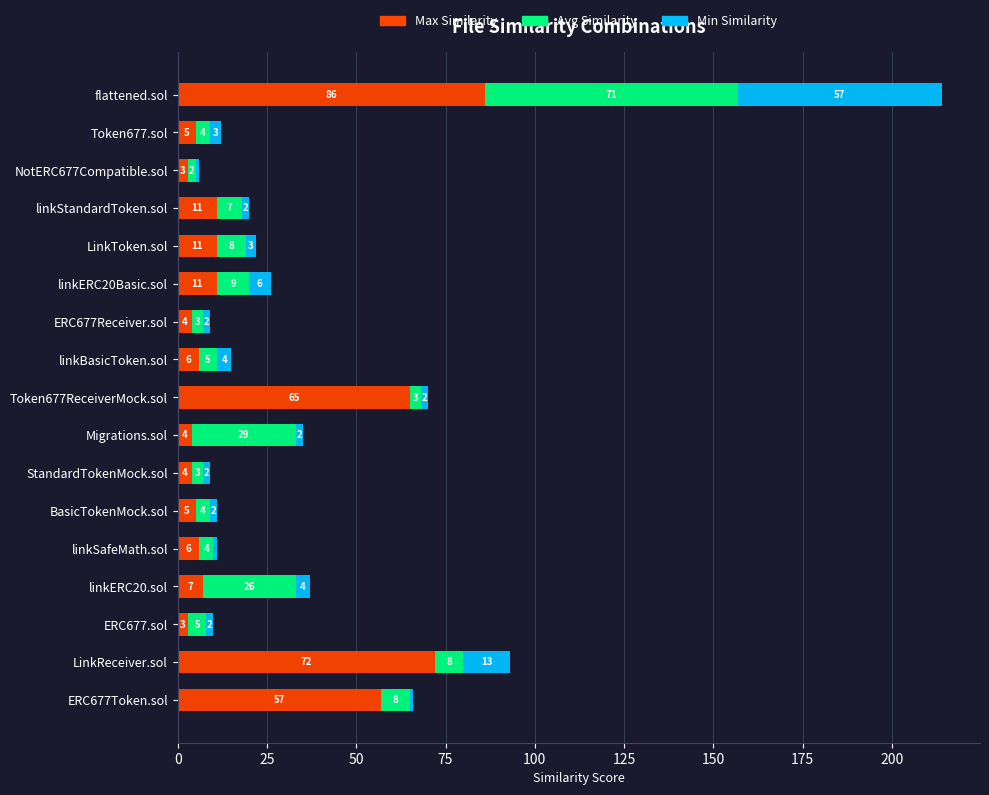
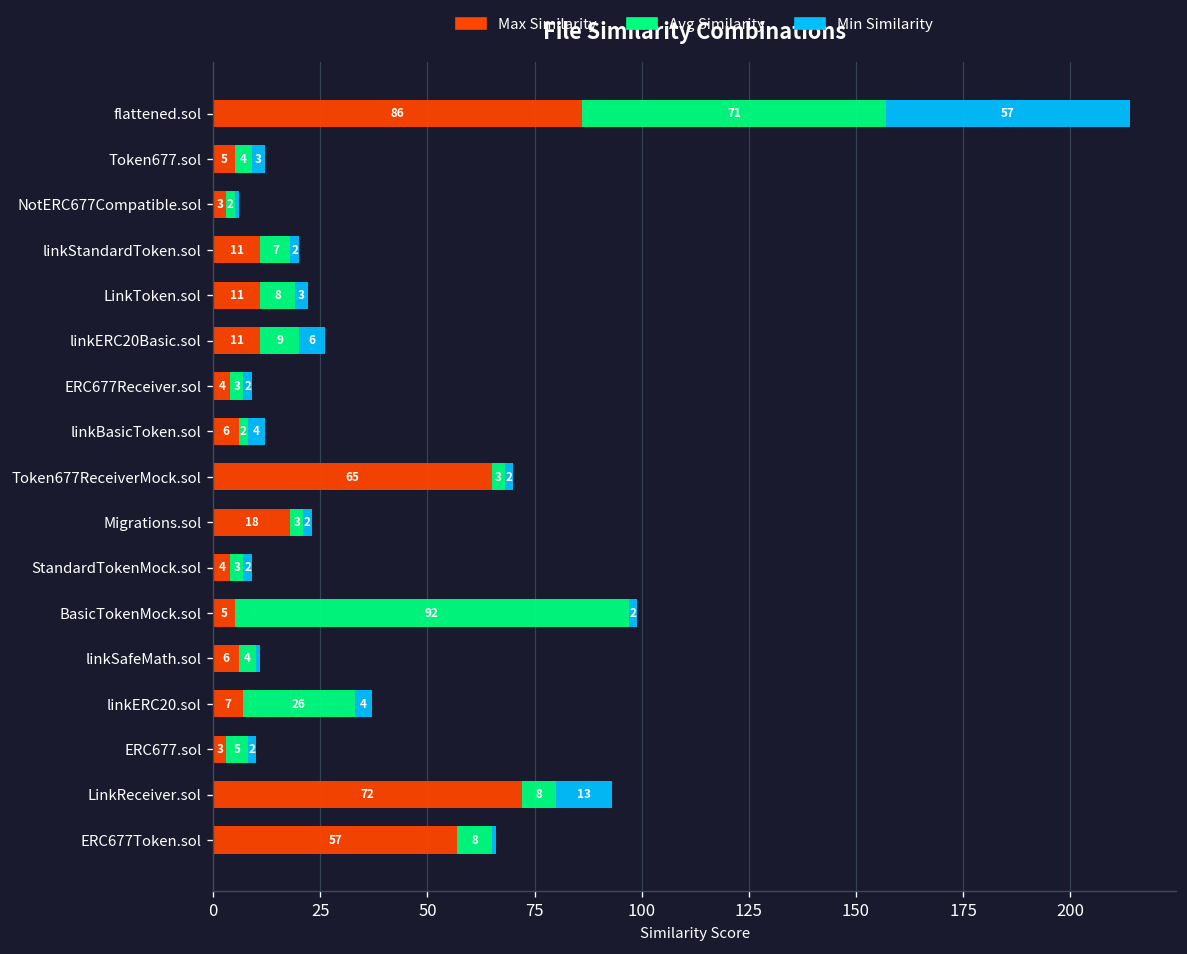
Avg Similarity, linkBasicToken.sol: 5 -> 2
Max Similarity, Migrations.sol: 4 -> 18
Avg Similarity, Migrations.sol: 29 -> 3
Avg Similarity, BasicTokenMock.sol: 4 -> 92
